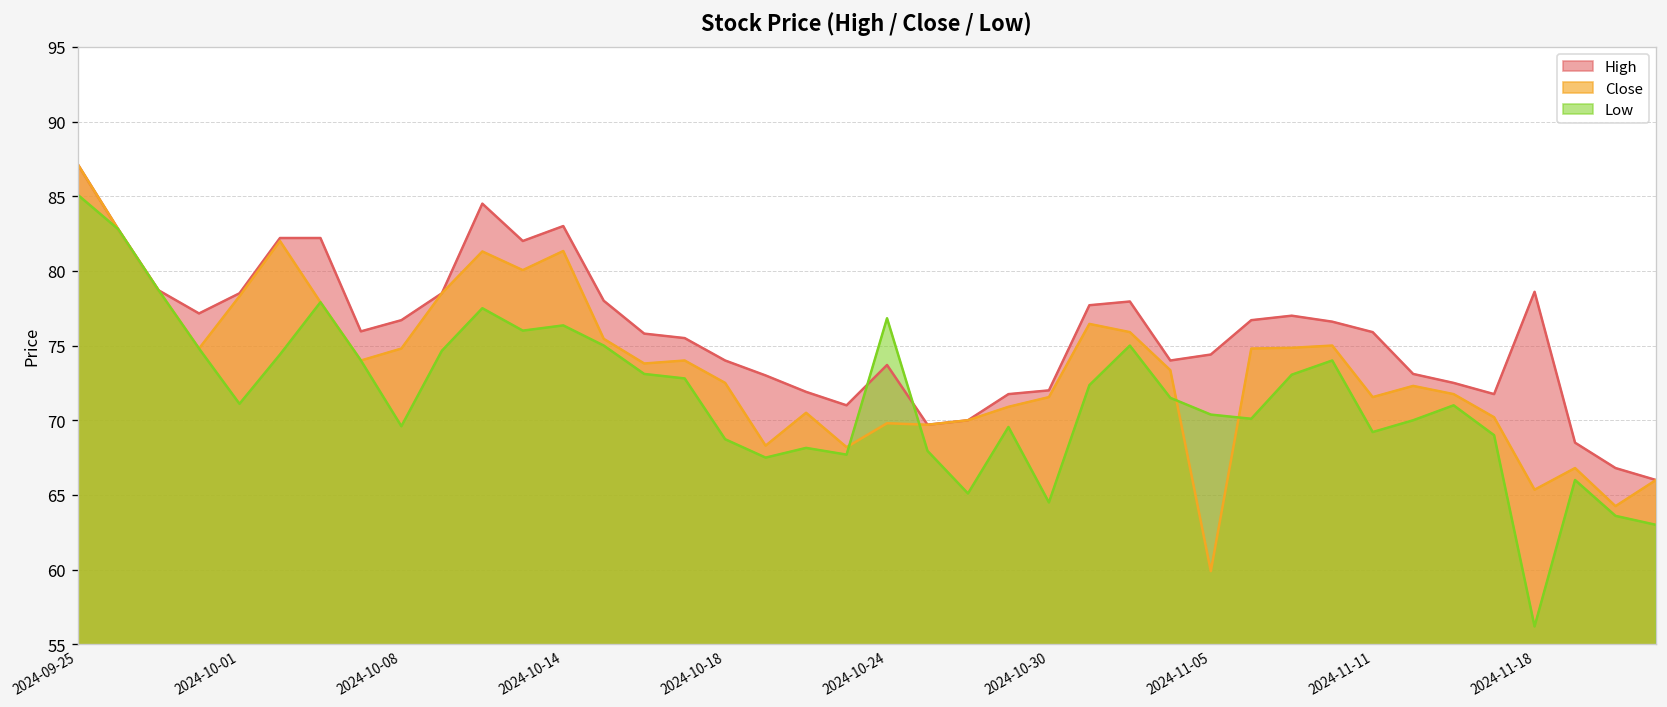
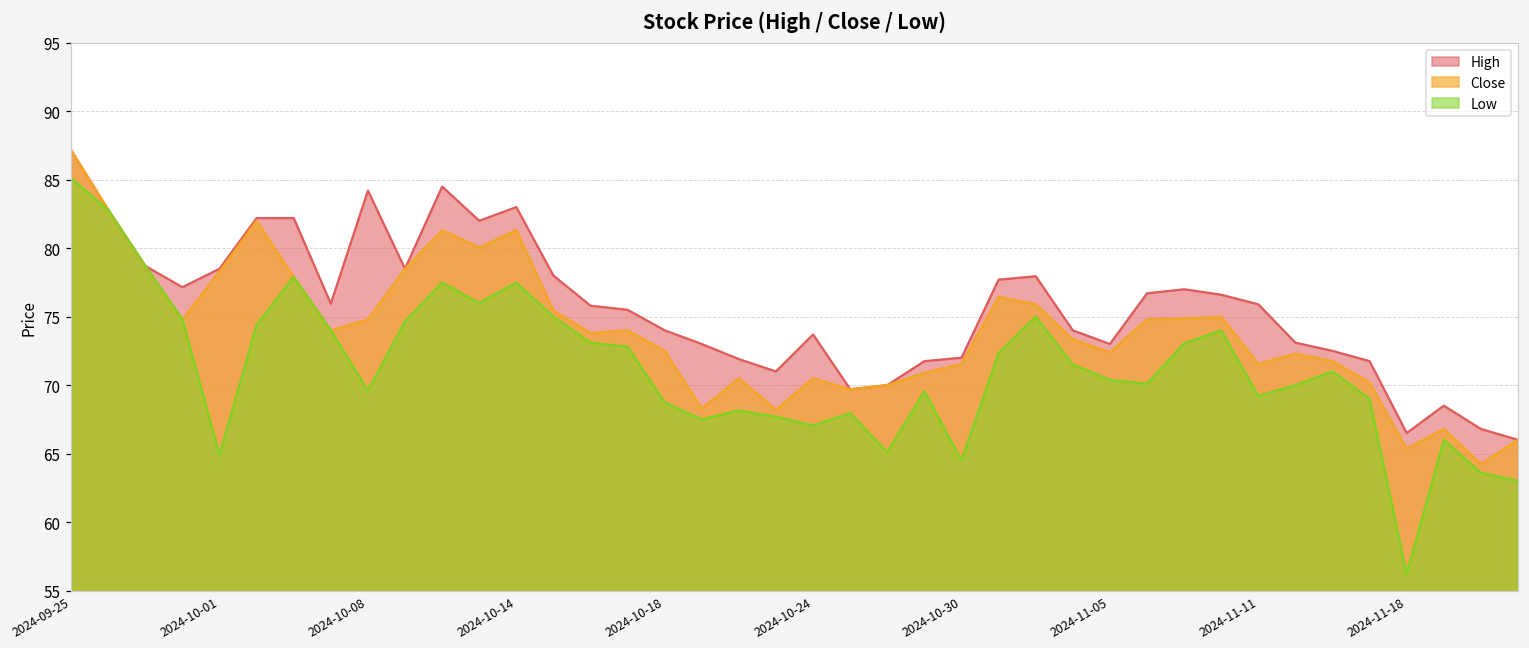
Low, 2024-10-01: 71.1 -> 64.9
High, 2024-10-08: 76.7 -> 84.2
Low, 2024-10-14: 76.4 -> 77.5
Close, 2024-10-24: 69.8 -> 70.5
Low, 2024-10-24: 76.8 -> 67.1
High, 2024-11-05: 74.4 -> 73.0
Close, 2024-11-05: 59.9 -> 72.4
High, 2024-11-18: 78.6 -> 66.5
